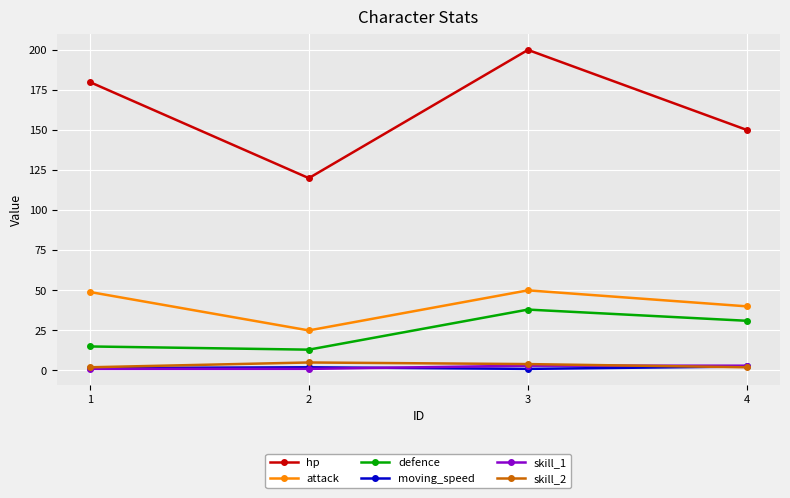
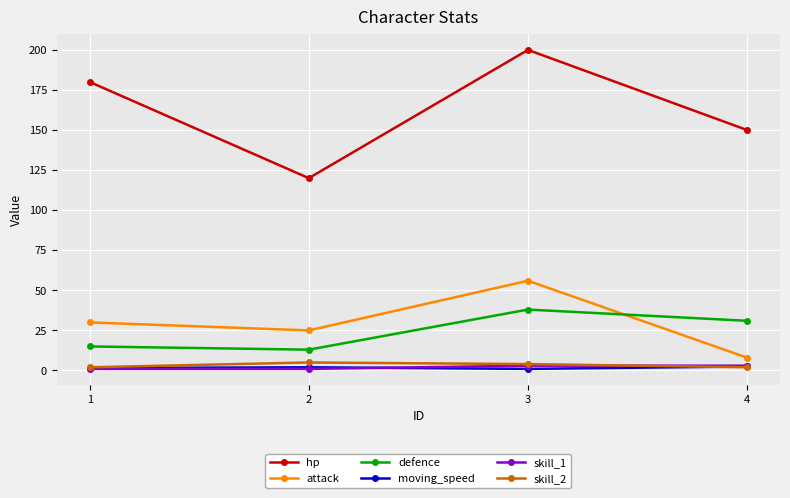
attack, 1: 49 -> 30
attack, 3: 50 -> 56
attack, 4: 40 -> 8
